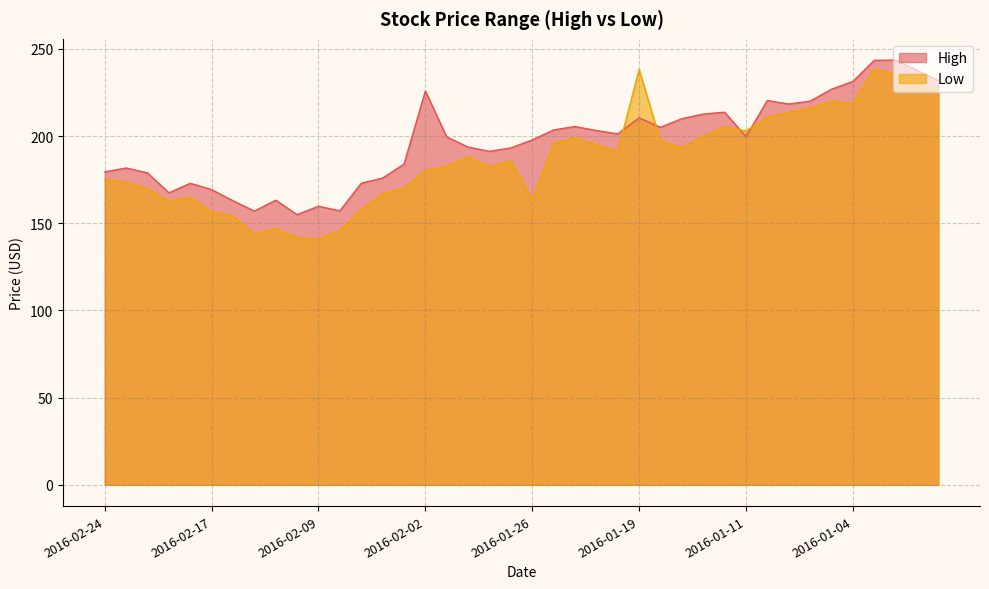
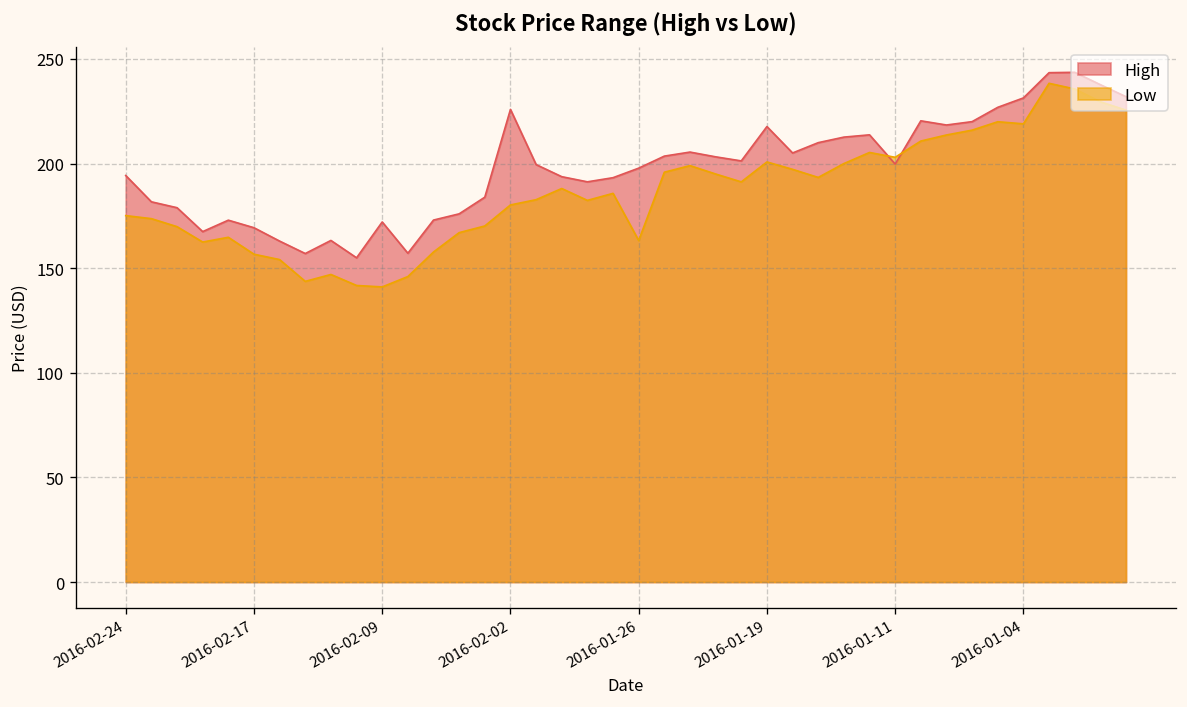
High, 2016-02-24: 180 -> 194
High, 2016-02-09: 160 -> 172
High, 2016-01-19: 210 -> 218
Low, 2016-01-19: 238 -> 201
